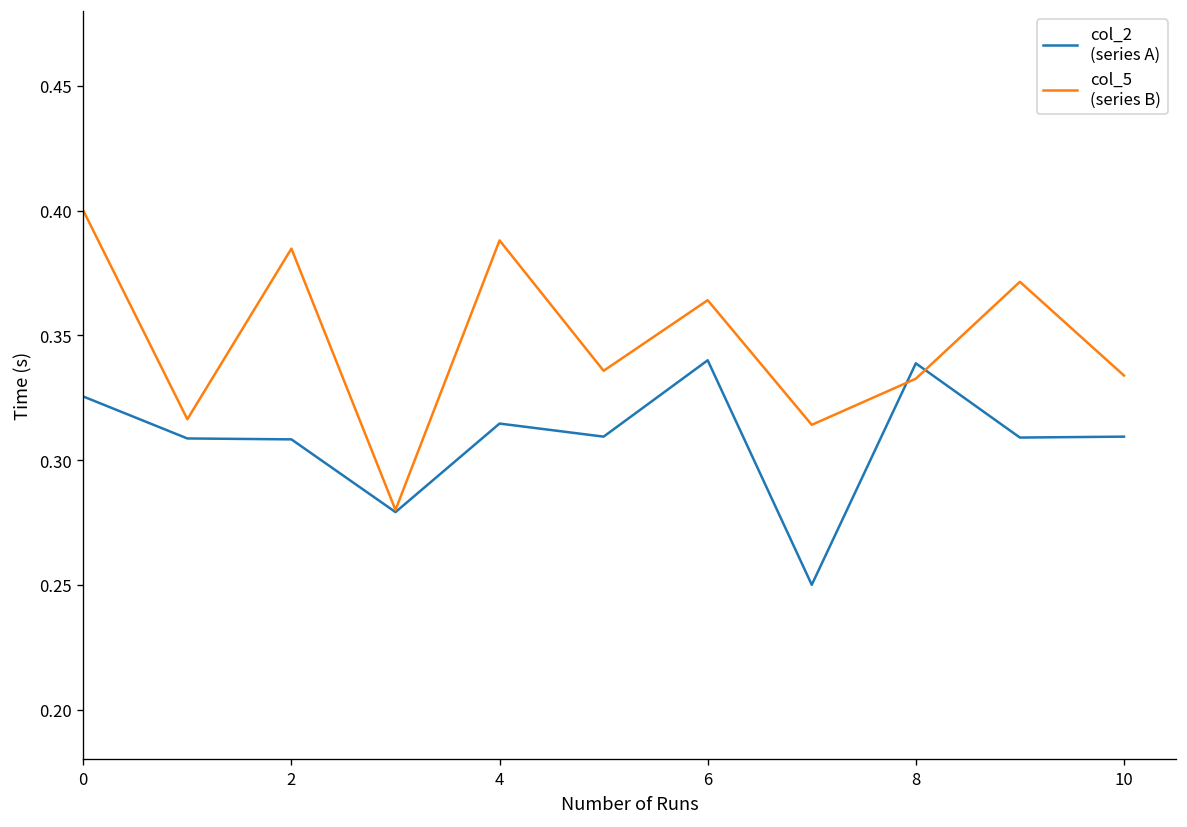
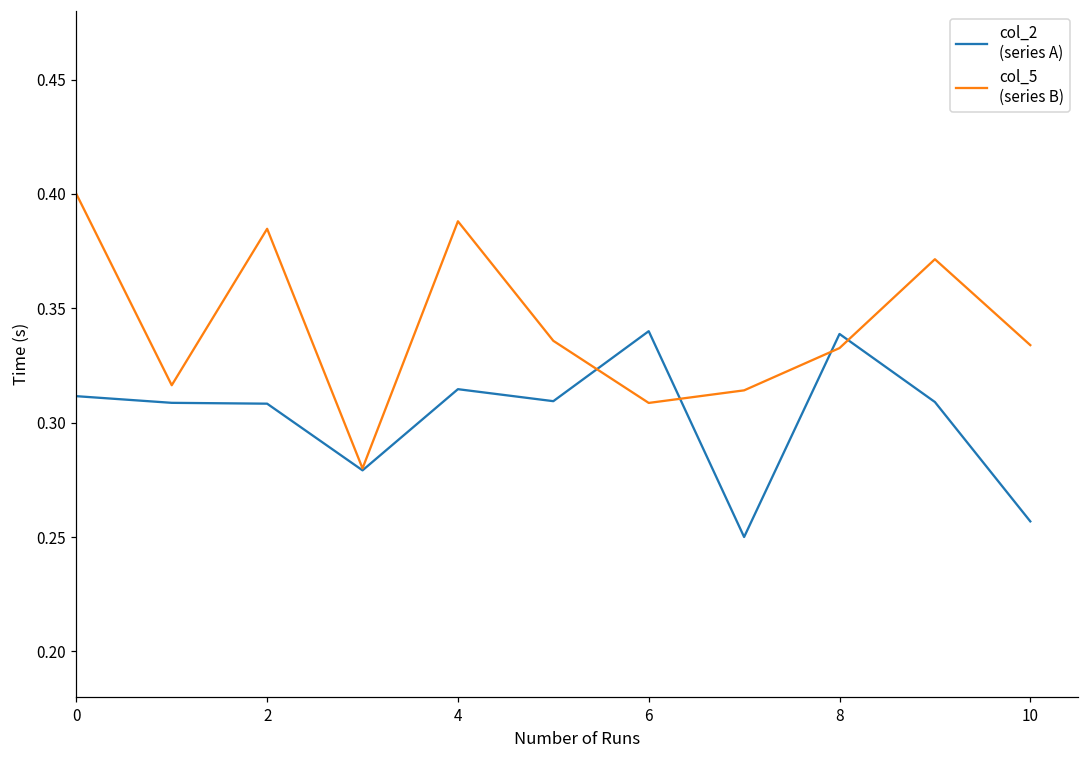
col_2 (series A), 0: 0.325 -> 0.312
col_5 (series B), 6: 0.364 -> 0.309
col_2 (series A), 10: 0.309 -> 0.257
